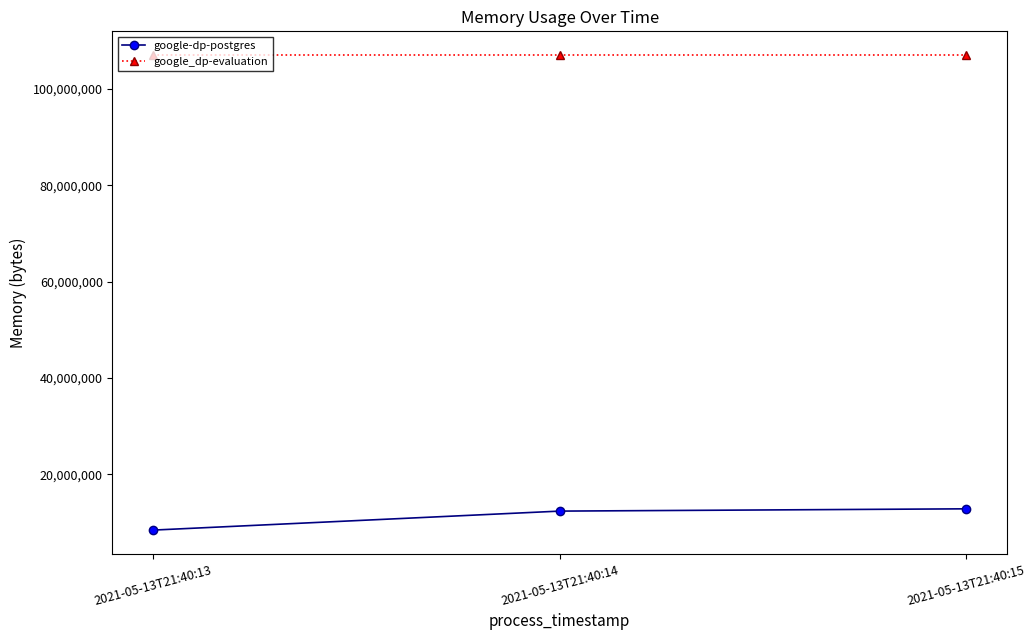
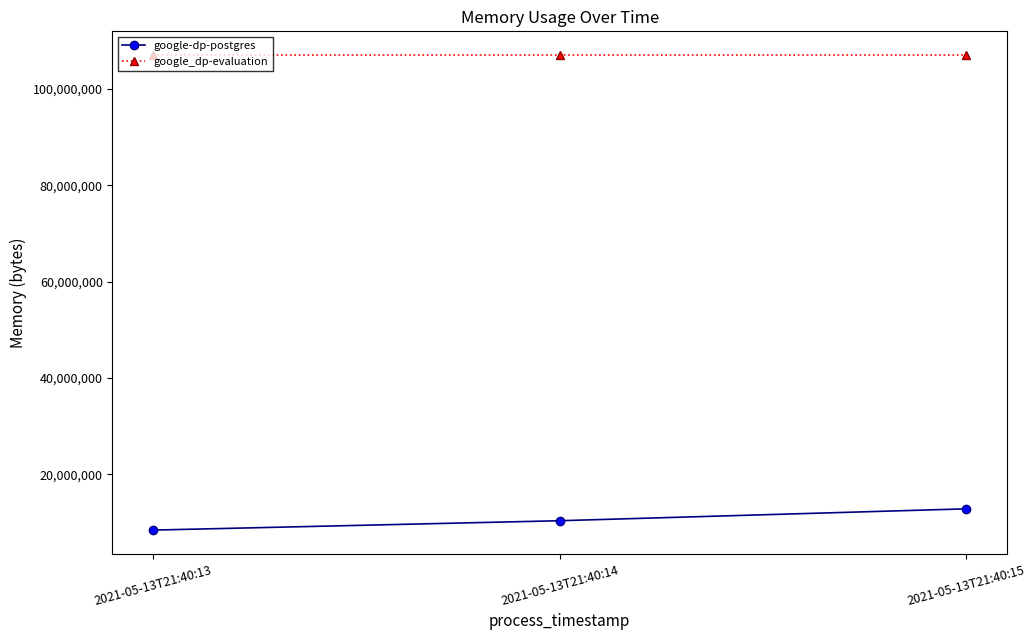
google-dp-postgres, 2021-05-13T21:40:14: 12,000,000 -> 10,000,000
